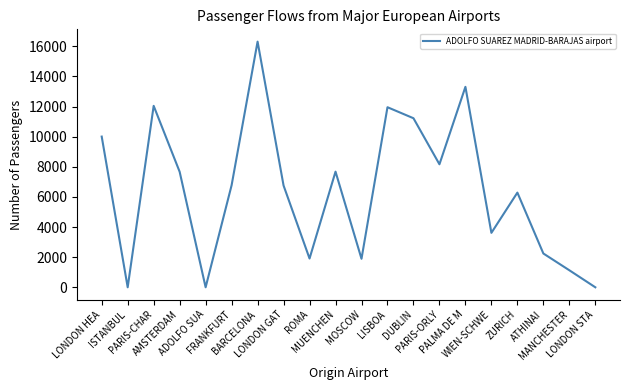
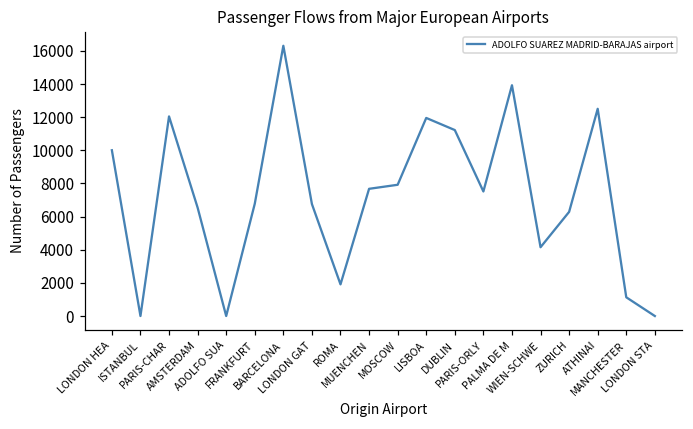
AMSTERDAM: 7700 -> 6500
MOSCOW: 1900 -> 7900
PARIS-ORLY: 8200 -> 7500
PALMA DE M: 13300 -> 13900
WIEN-SCHWE: 3600 -> 4200
ATHINAI: 2200 -> 12500
